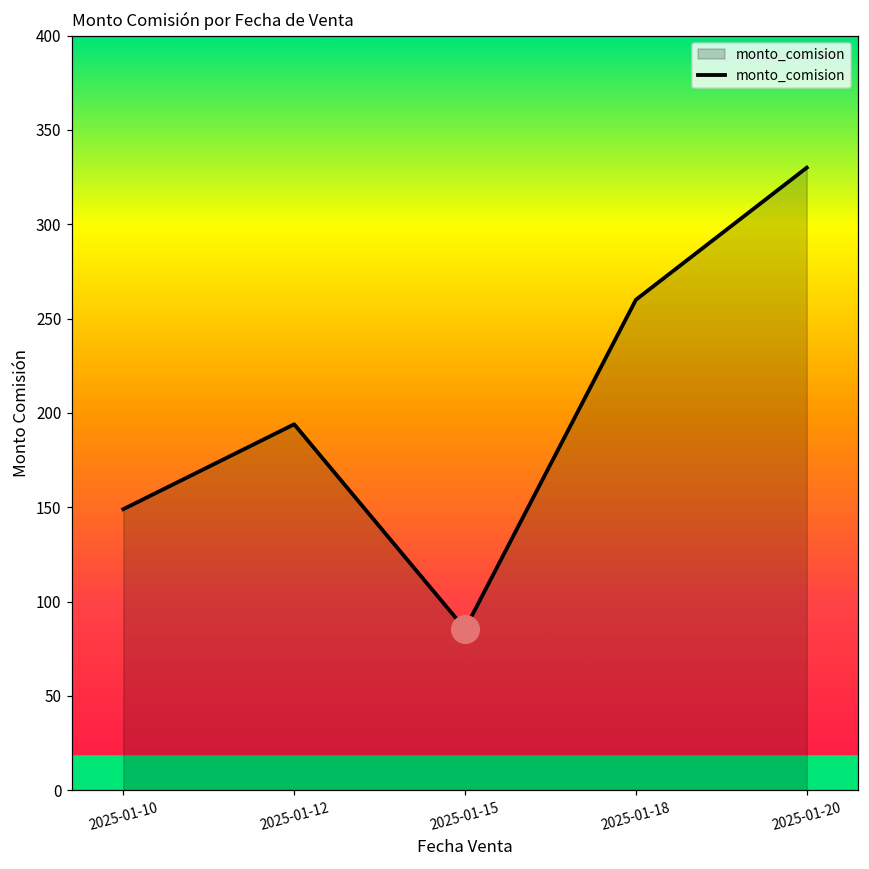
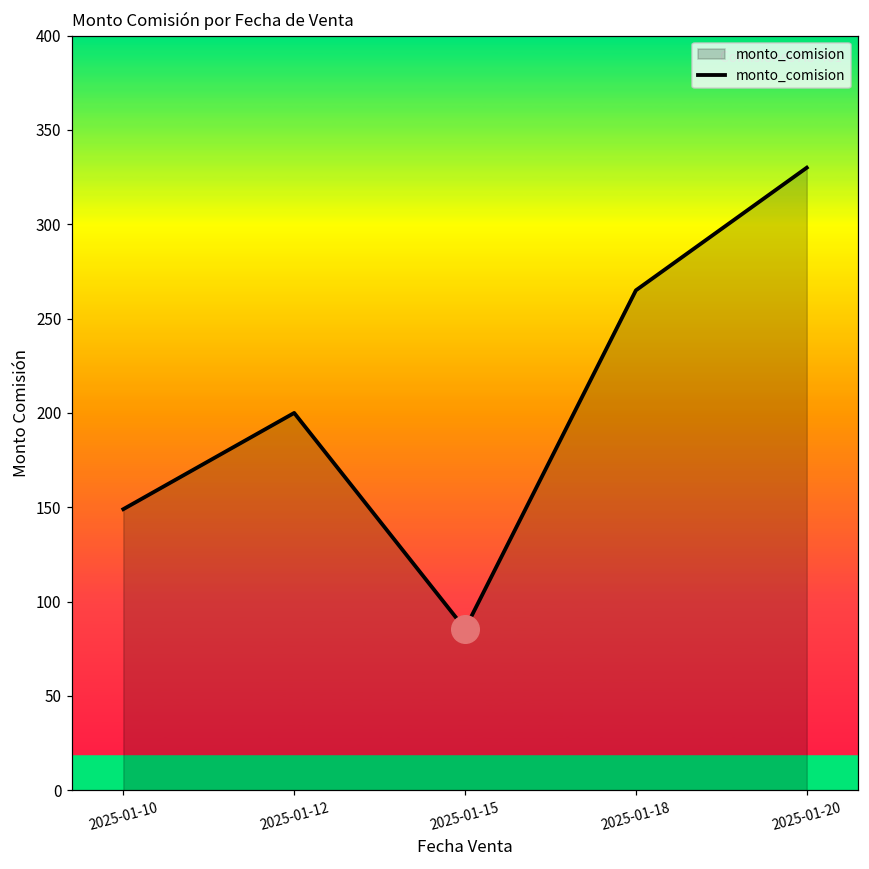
monto_comision, 2025-01-12: 194 -> 200
monto_comision, 2025-01-18: 260 -> 265
